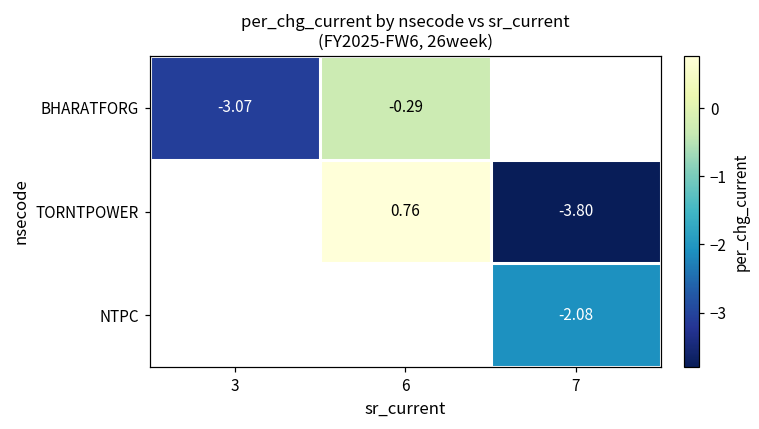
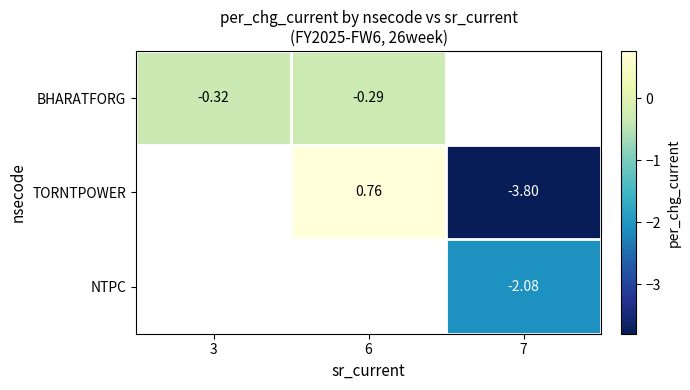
BHARATFORG, 3: -3.07 -> -0.32
